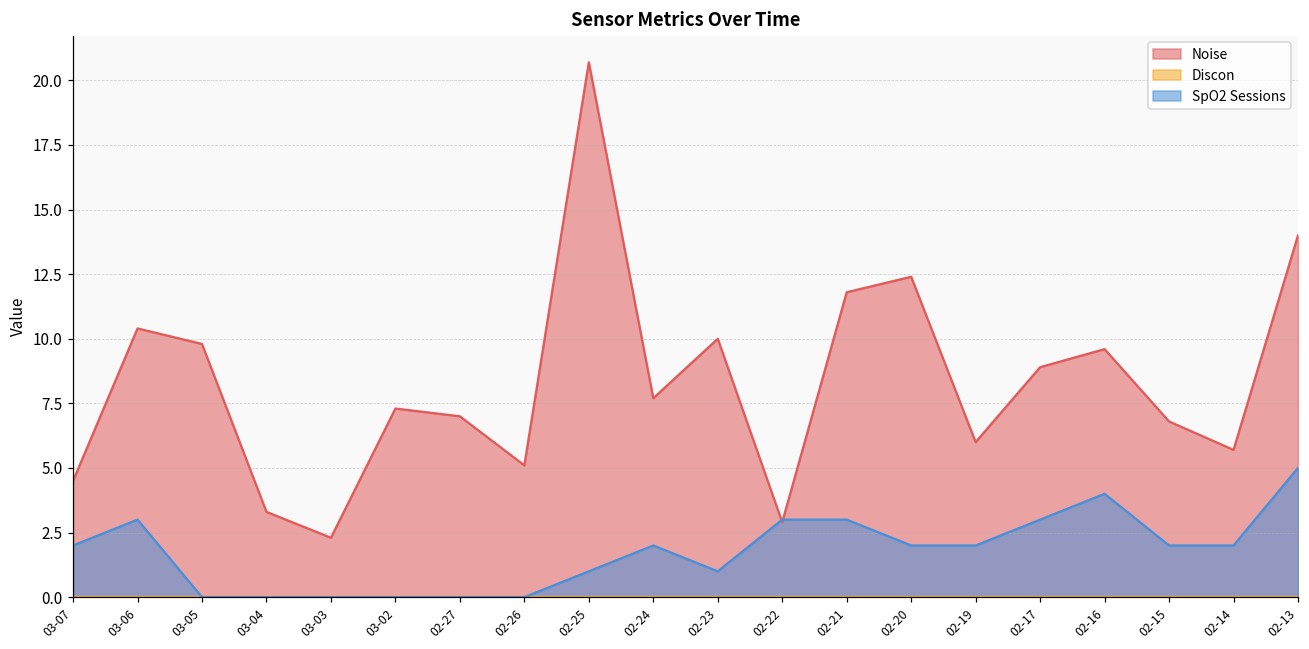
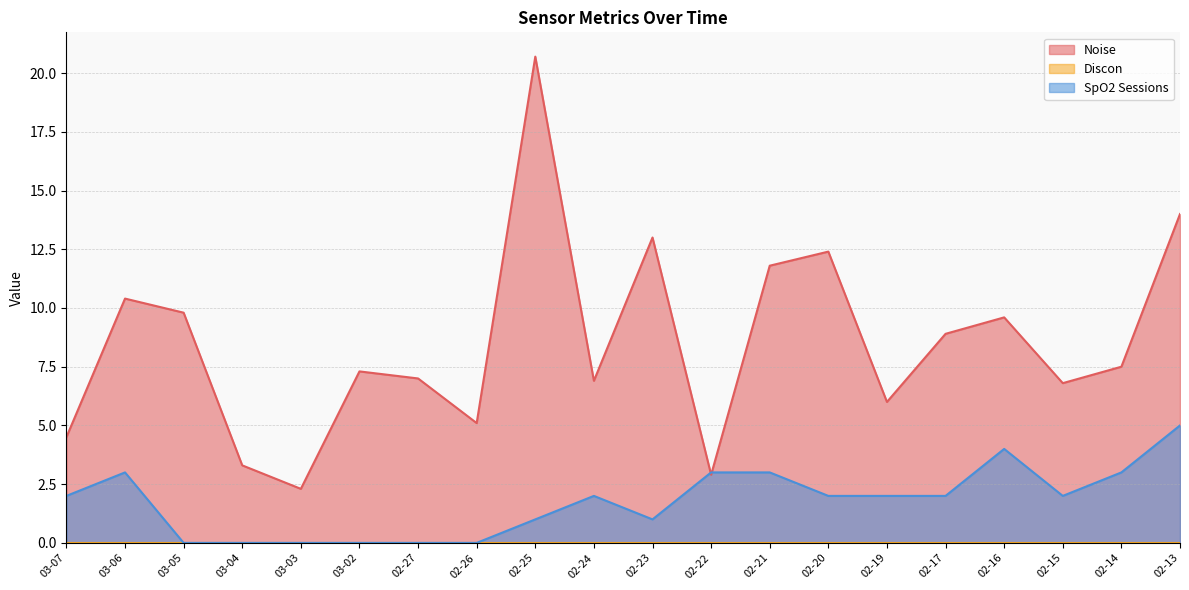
Noise, 02-24: 7.7 -> 6.9
Noise, 02-23: 10 -> 13
SpO2 Sessions, 02-17: 3 -> 2
Noise, 02-14: 5.7 -> 7.5
SpO2 Sessions, 02-14: 2 -> 3
